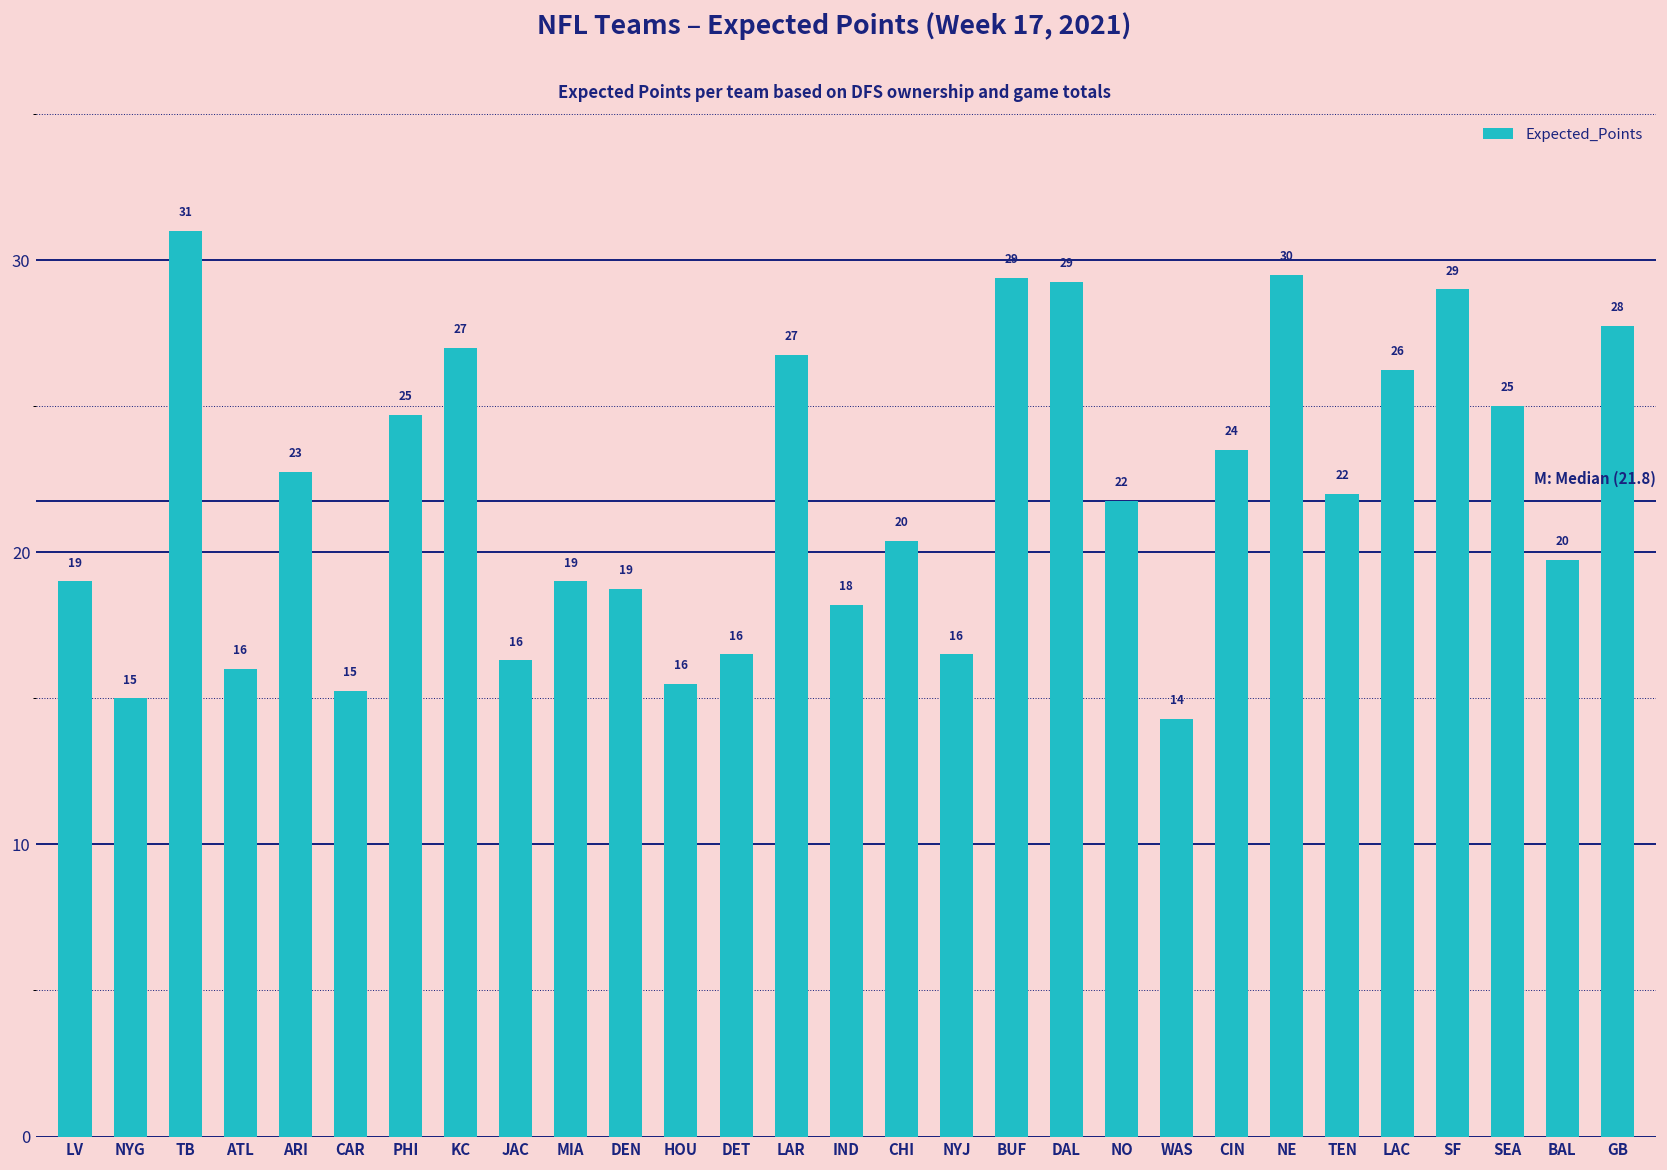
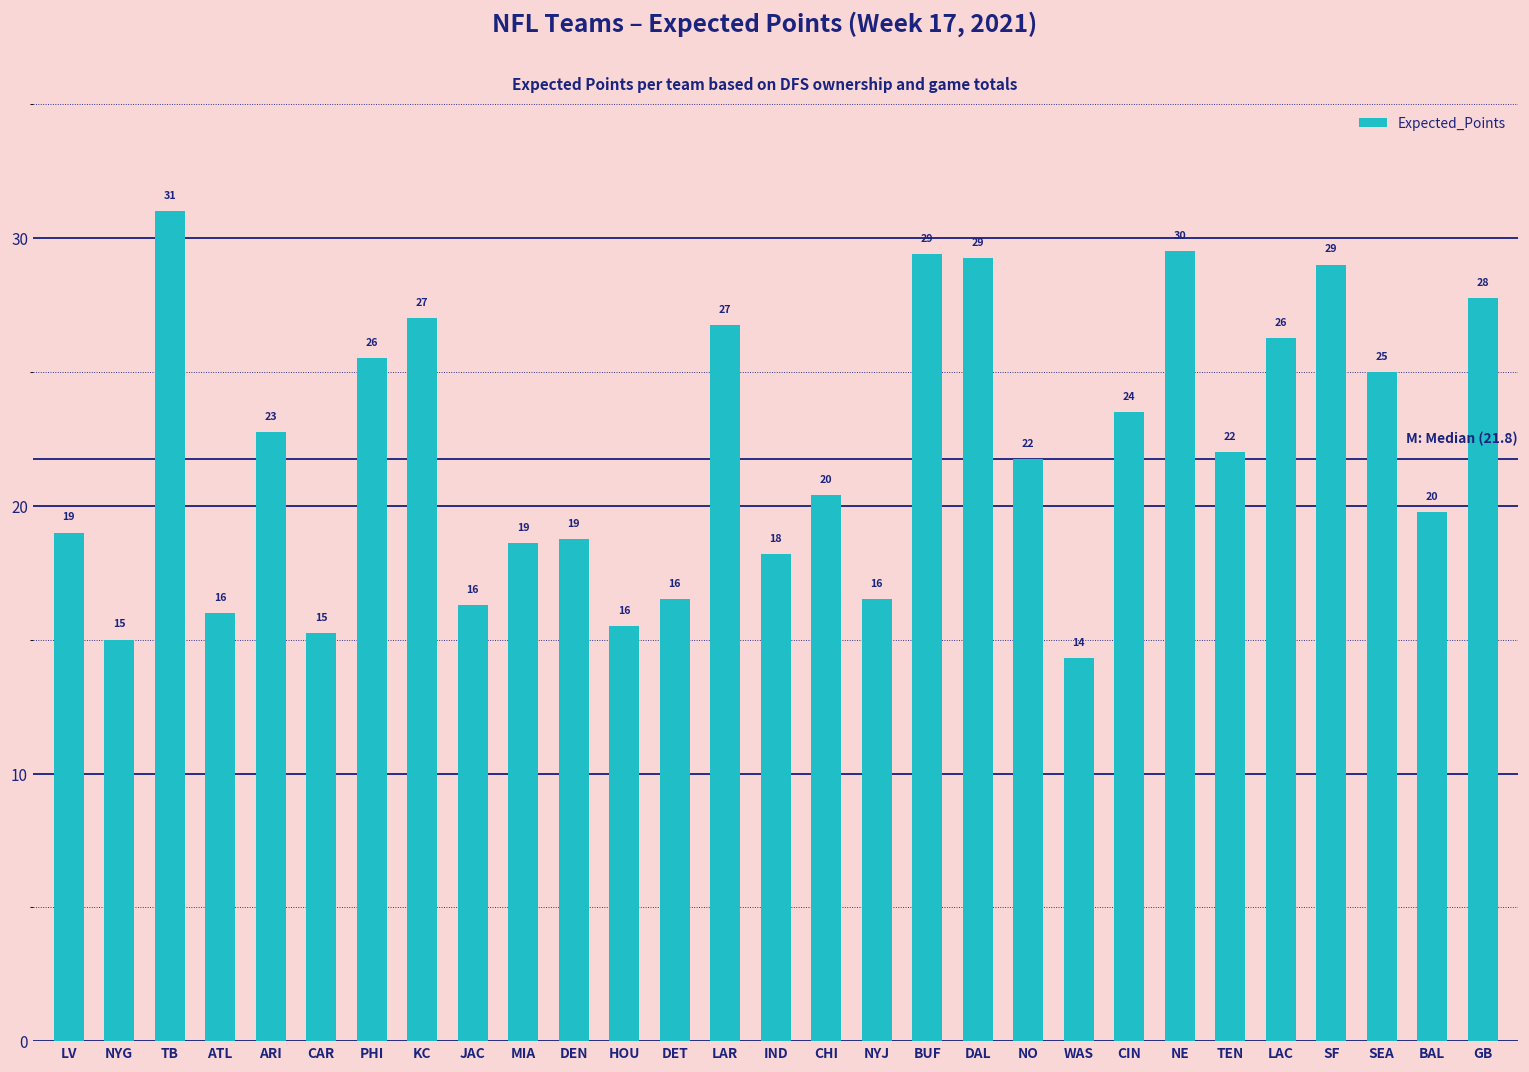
PHI: 25 -> 26
MIA: 19.0 -> 18.6
